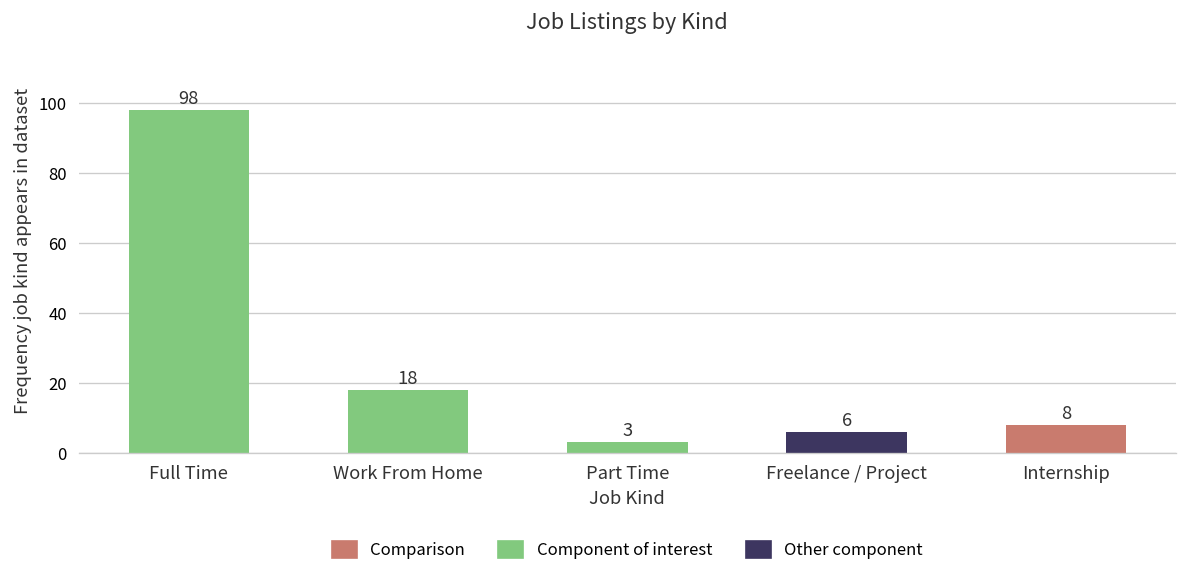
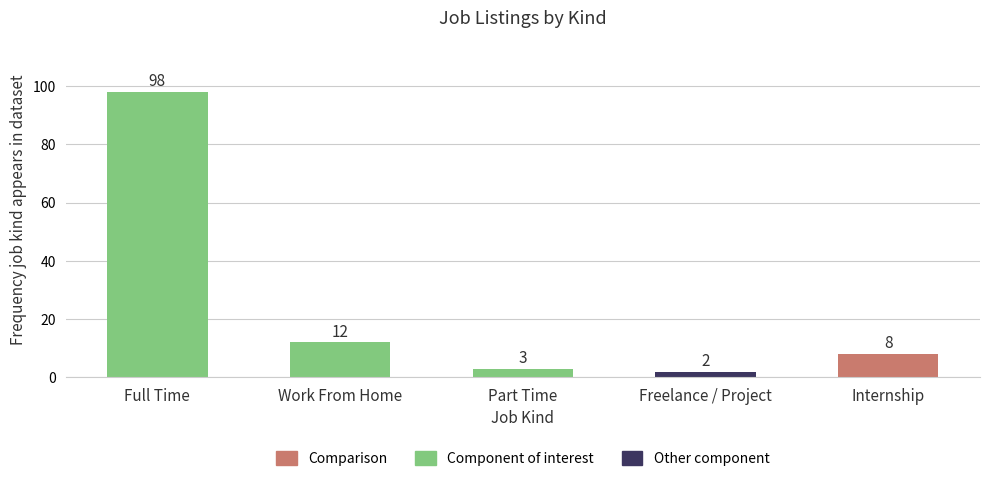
Work From Home: 18 -> 12
Freelance / Project: 6 -> 2
